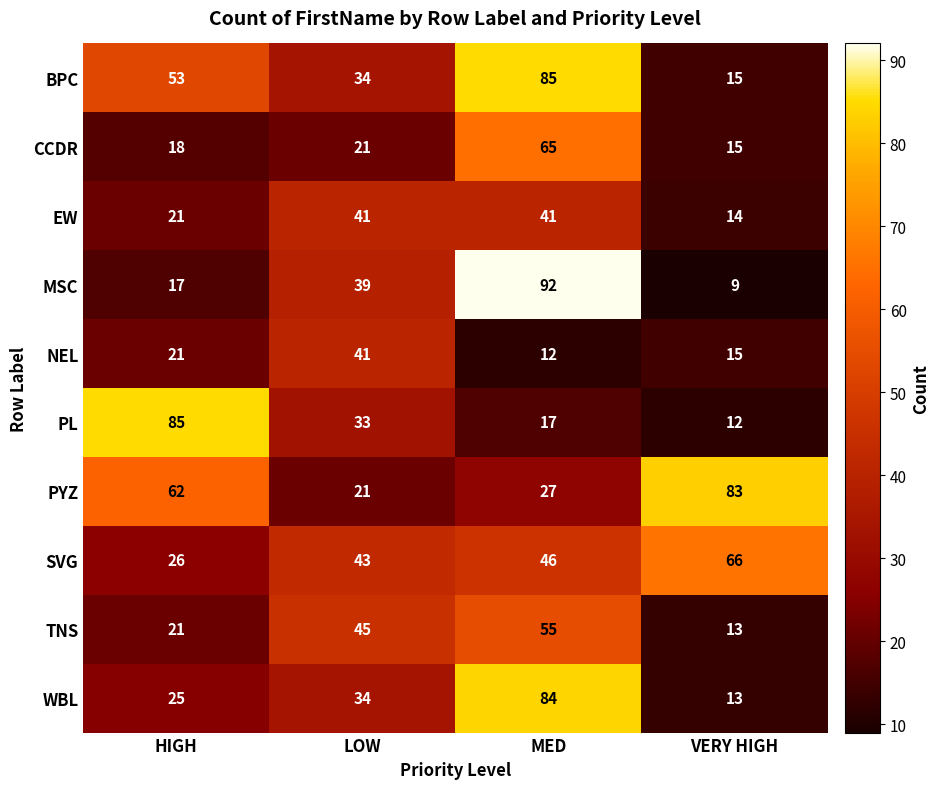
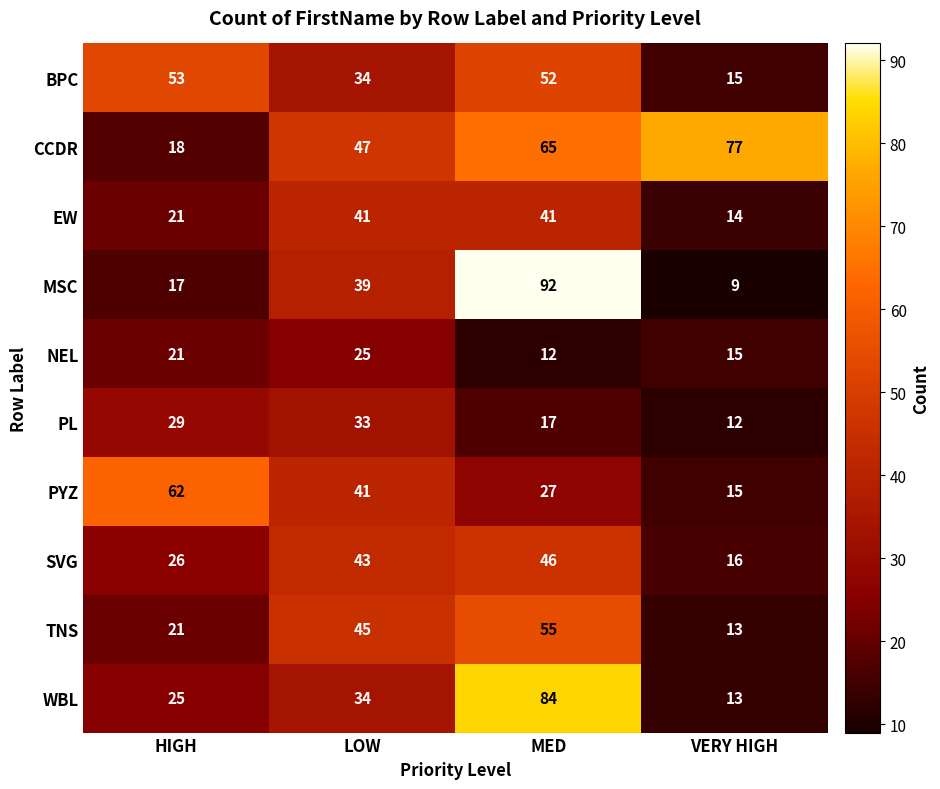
BPC, MED: 85 -> 52
CCDR, LOW: 21 -> 47
CCDR, VERY HIGH: 15 -> 77
NEL, LOW: 41 -> 25
PL, HIGH: 85 -> 29
PYZ, LOW: 21 -> 41
PYZ, VERY HIGH: 83 -> 15
SVG, VERY HIGH: 66 -> 16
